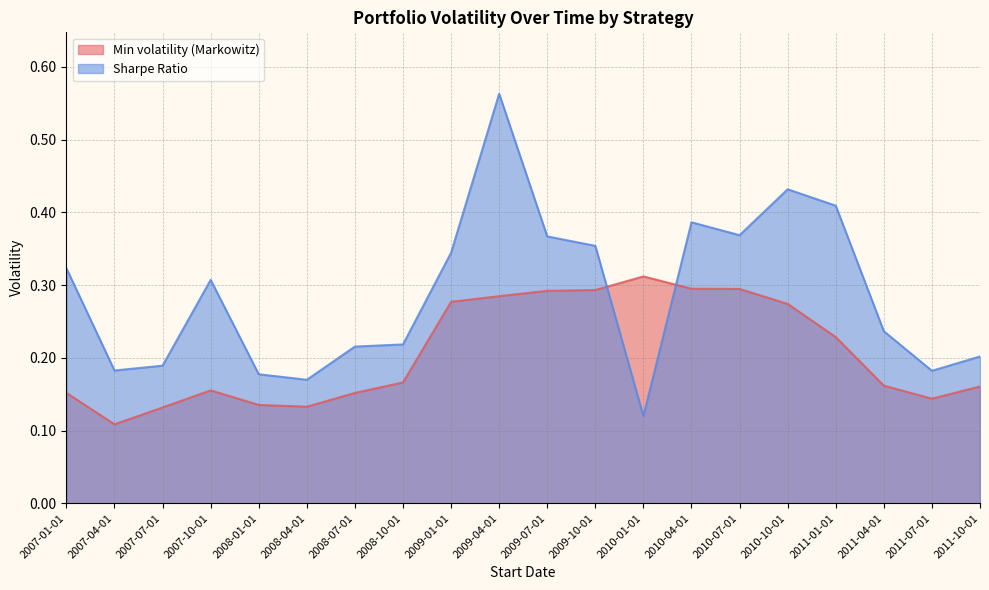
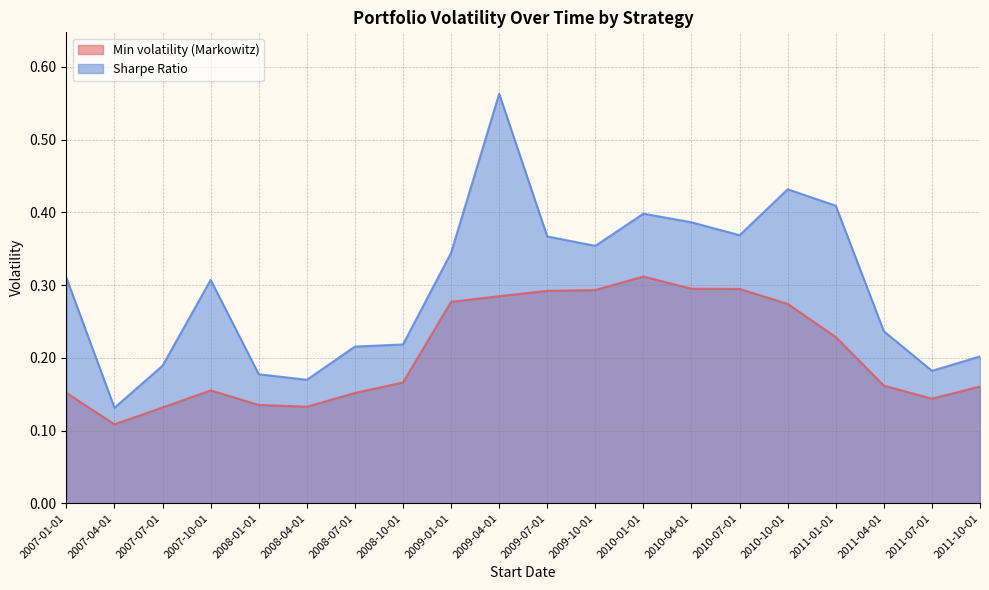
Sharpe Ratio, 2007-01-01: 0.32 -> 0.31
Sharpe Ratio, 2007-04-01: 0.18 -> 0.13
Sharpe Ratio, 2010-01-01: 0.12 -> 0.40
